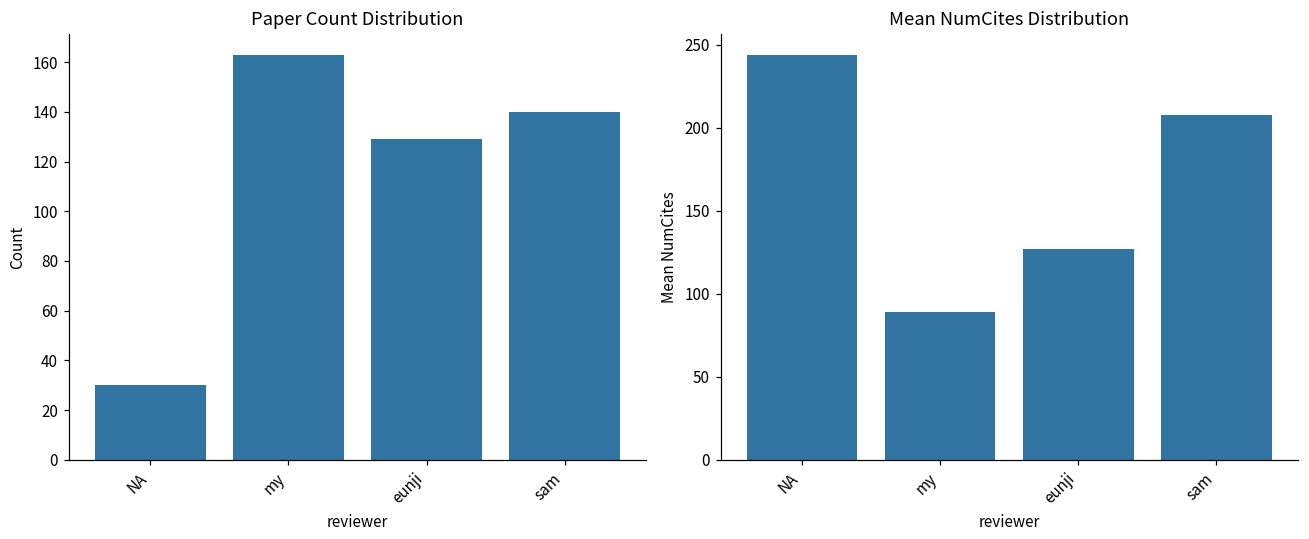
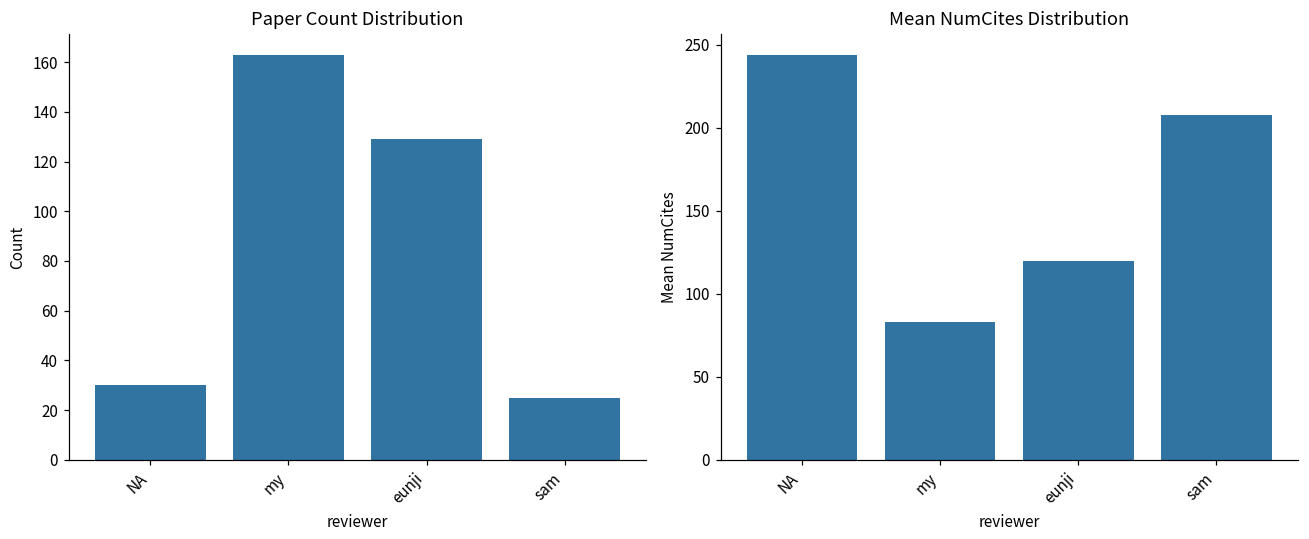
Paper Count Distribution, sam: 140 -> 25
Mean NumCites Distribution, my: 89 -> 83
Mean NumCites Distribution, eunji: 127 -> 120
